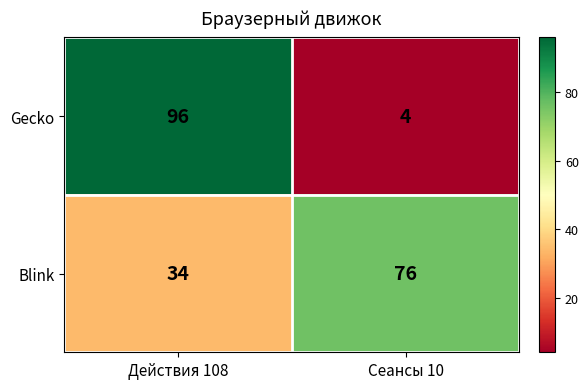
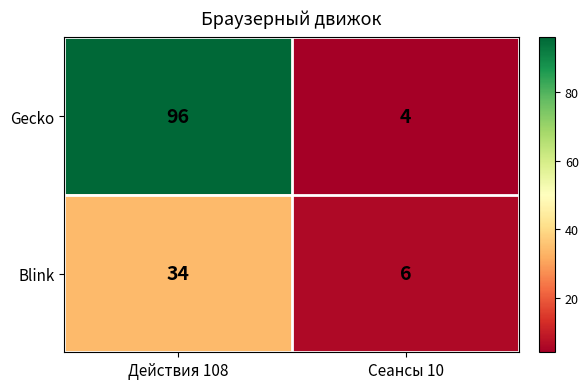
Blink, Сеансы 10: 76 -> 6
